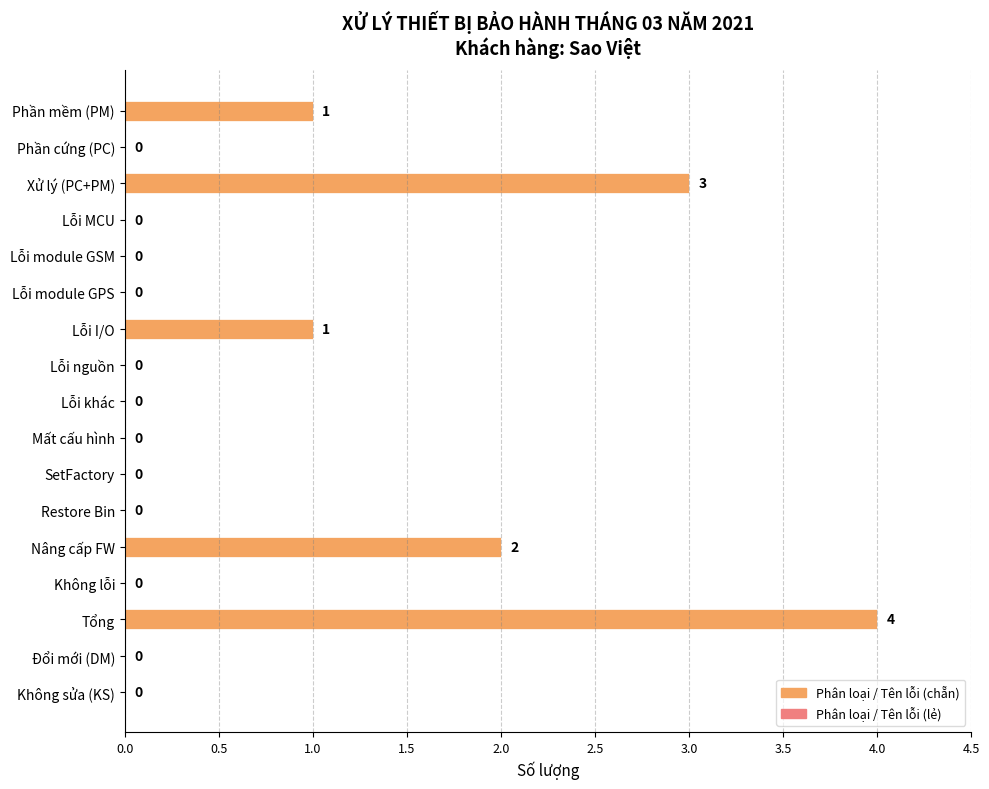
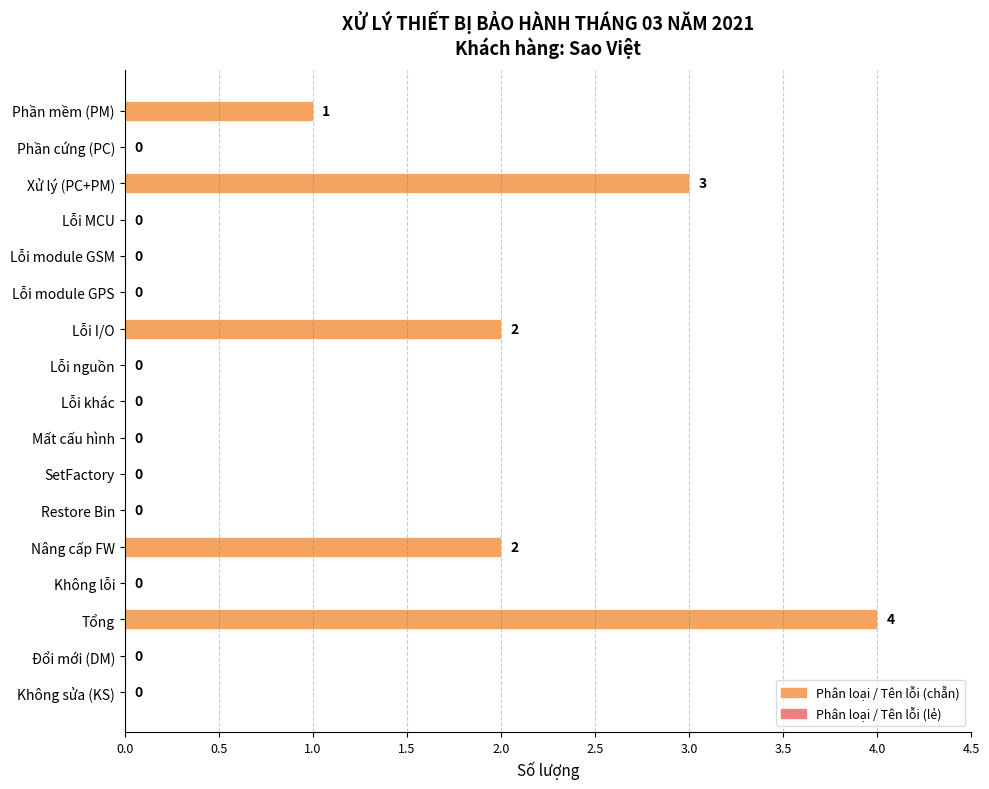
Lỗi I/O: 1 -> 2
